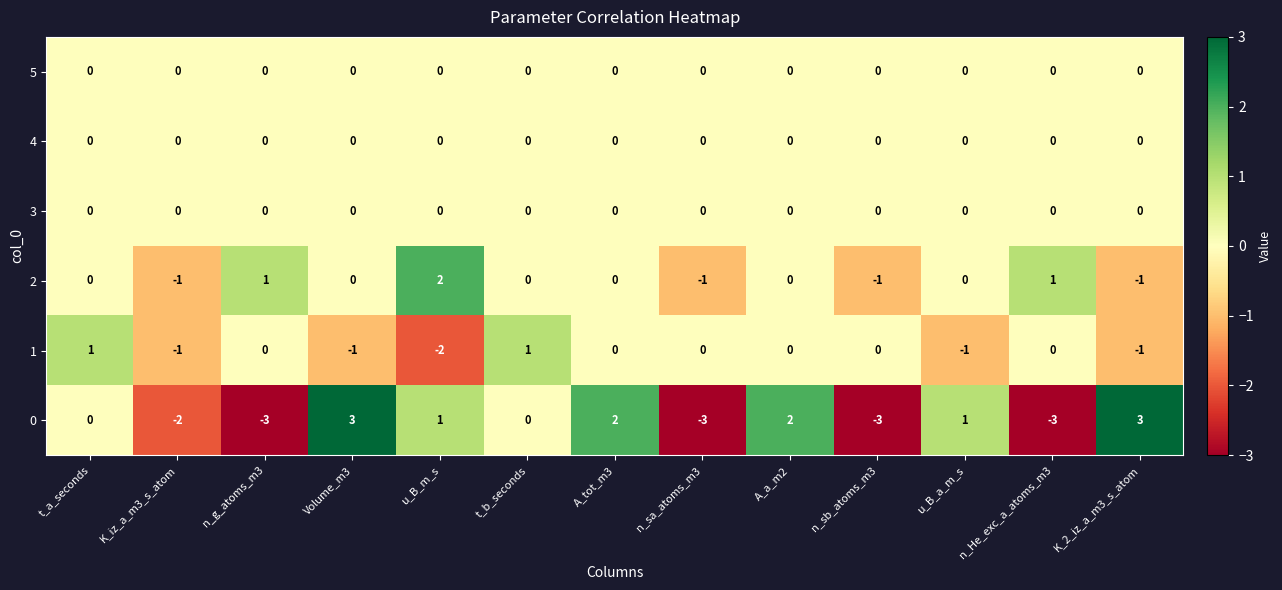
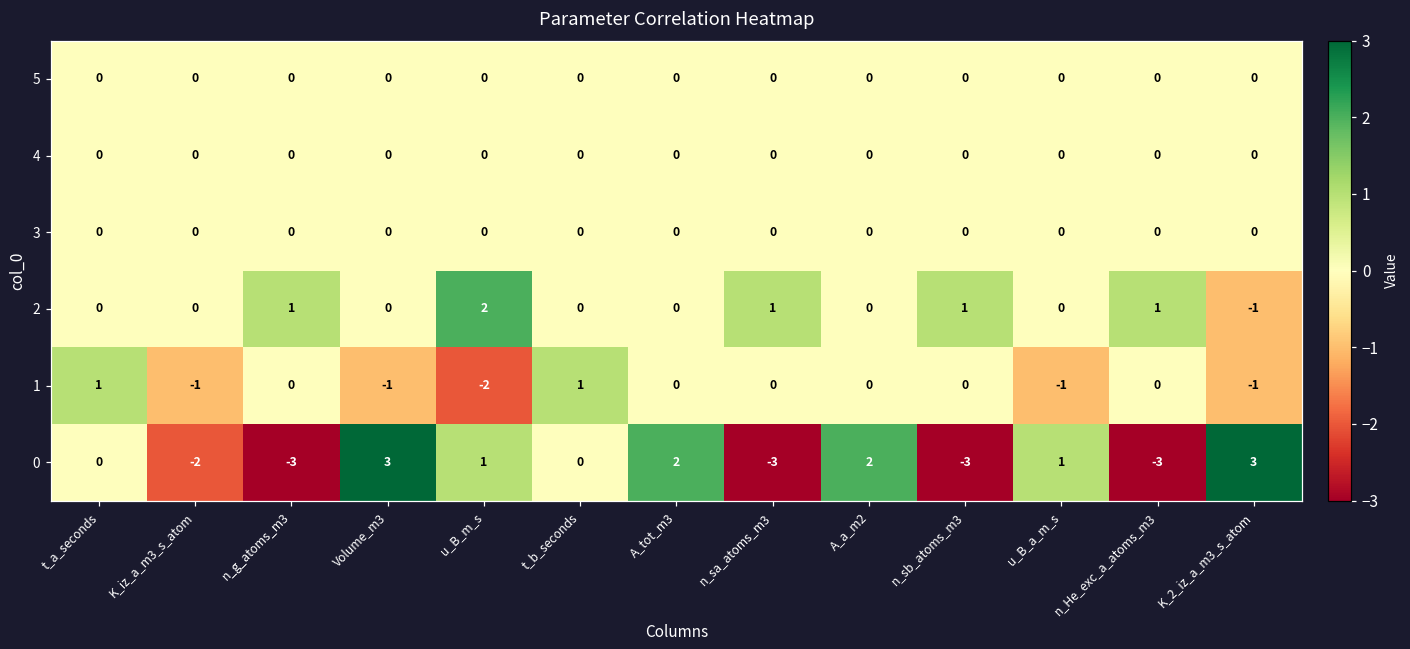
2, K_iz_a_m3_s_atom: -1 -> 0
2, n_sa_atoms_m3: -1 -> 1
2, n_sb_atoms_m3: -1 -> 1
